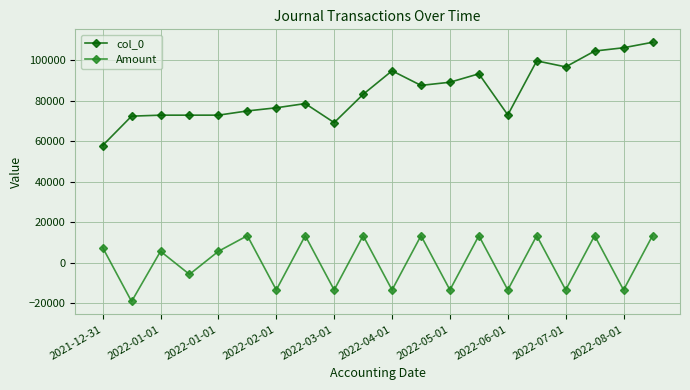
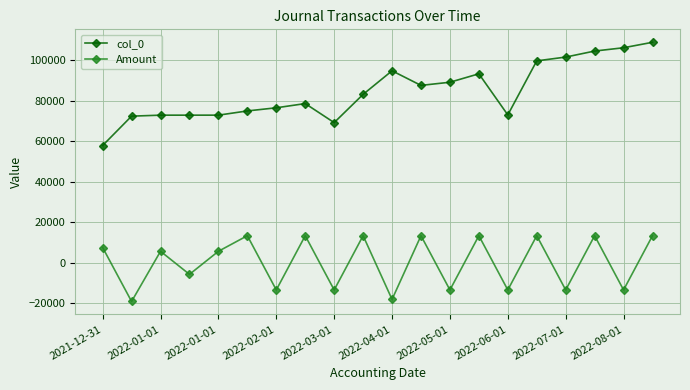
Amount, 2022-04-01: -13000 -> -18000
col_0, 2022-07-01: 97000 -> 102000
